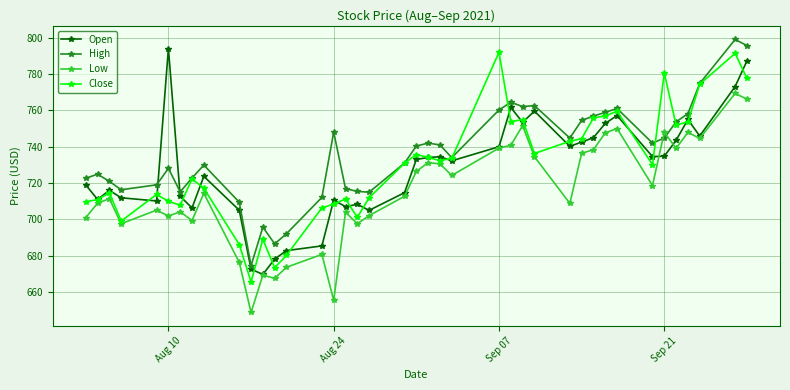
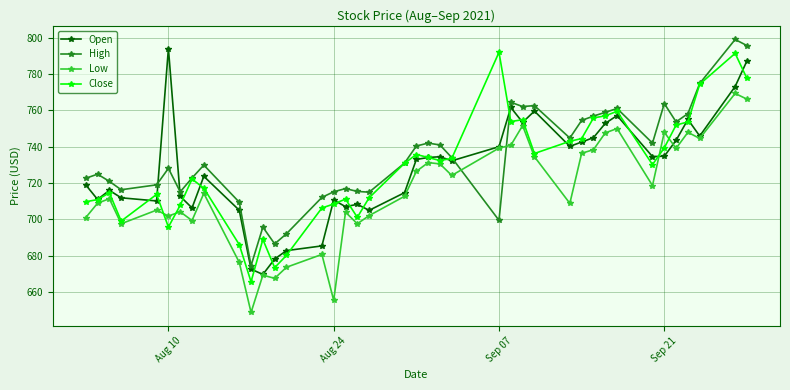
Close, Aug 10: 710 -> 696
High, Aug 24: 748 -> 715
High, Sep 07: 760 -> 700
High, Sep 21: 745 -> 764
Close, Sep 21: 780 -> 739
